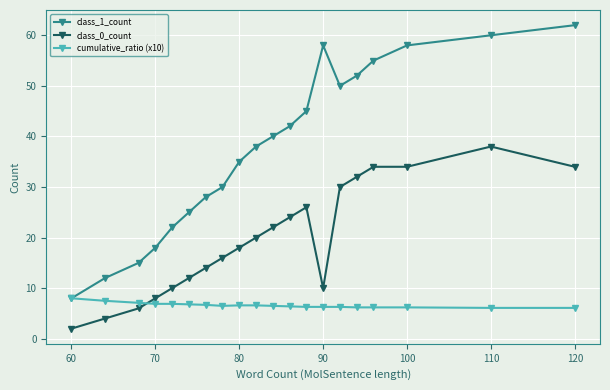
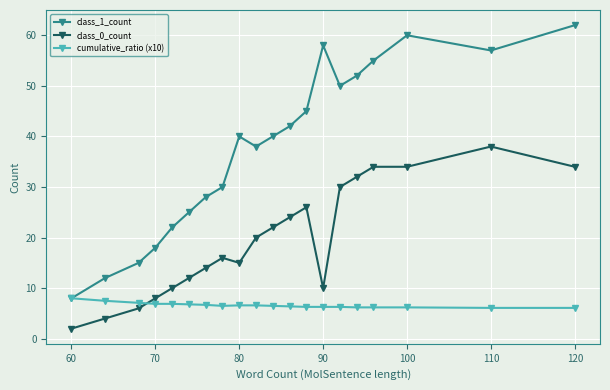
class_1_count, 80: 35 -> 40
class_0_count, 80: 18 -> 15
class_1_count, 100: 58 -> 60
class_1_count, 110: 60 -> 57
